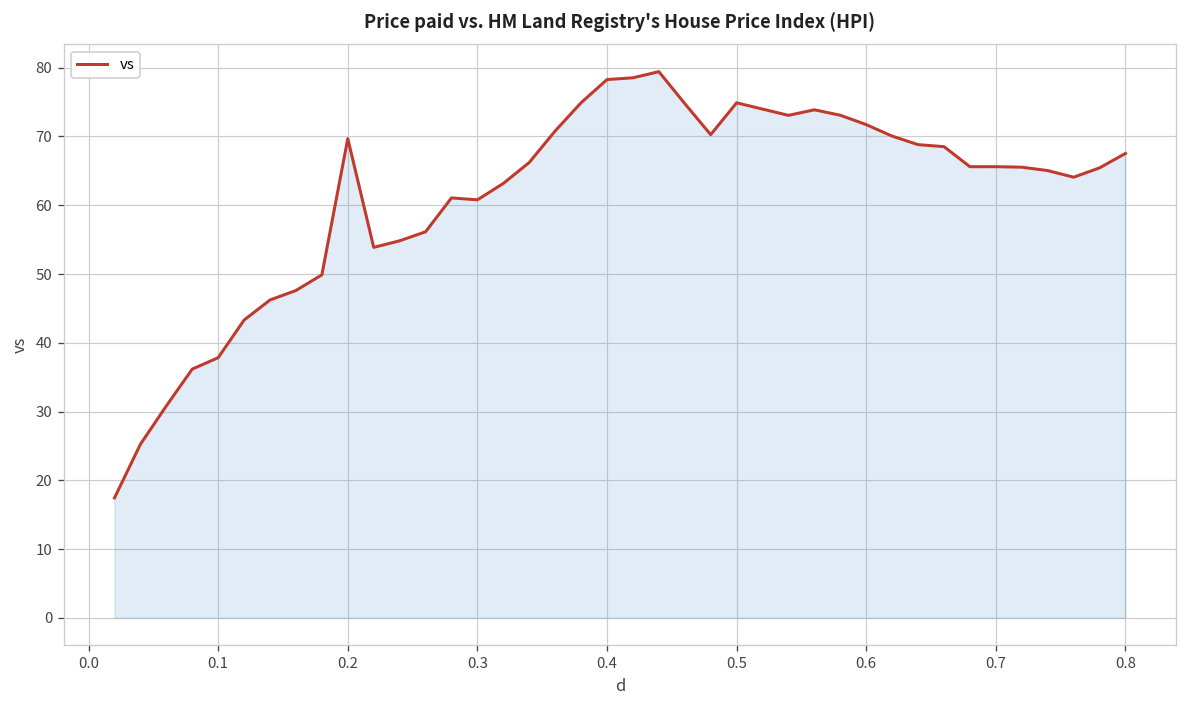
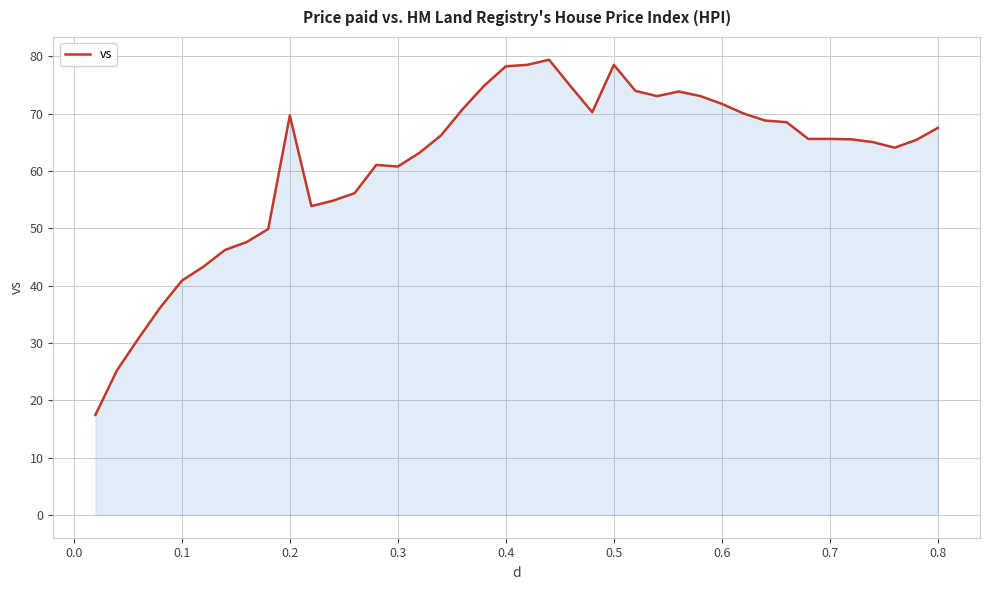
0.1: 38 -> 41
0.5: 75 -> 79
